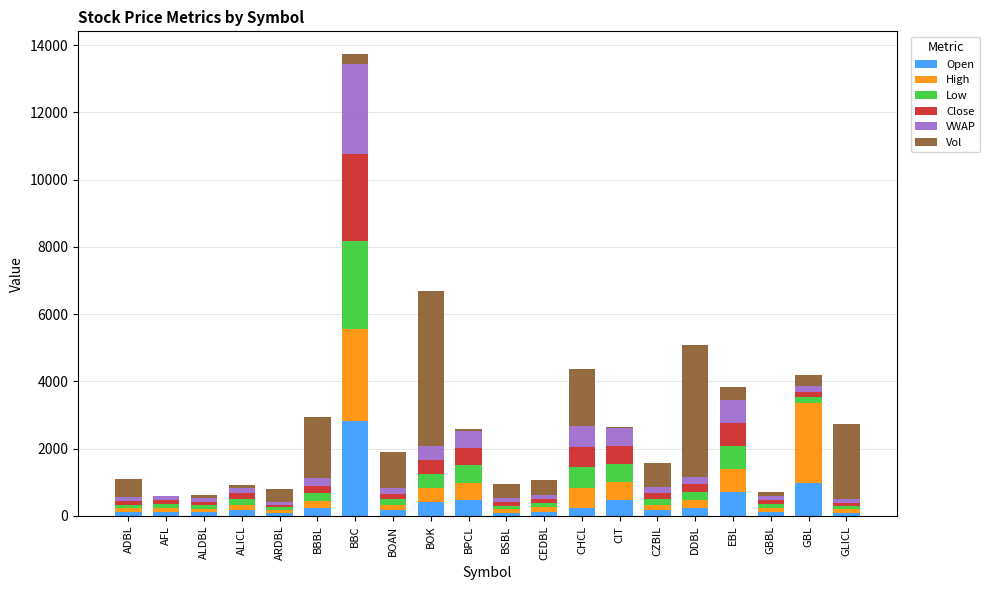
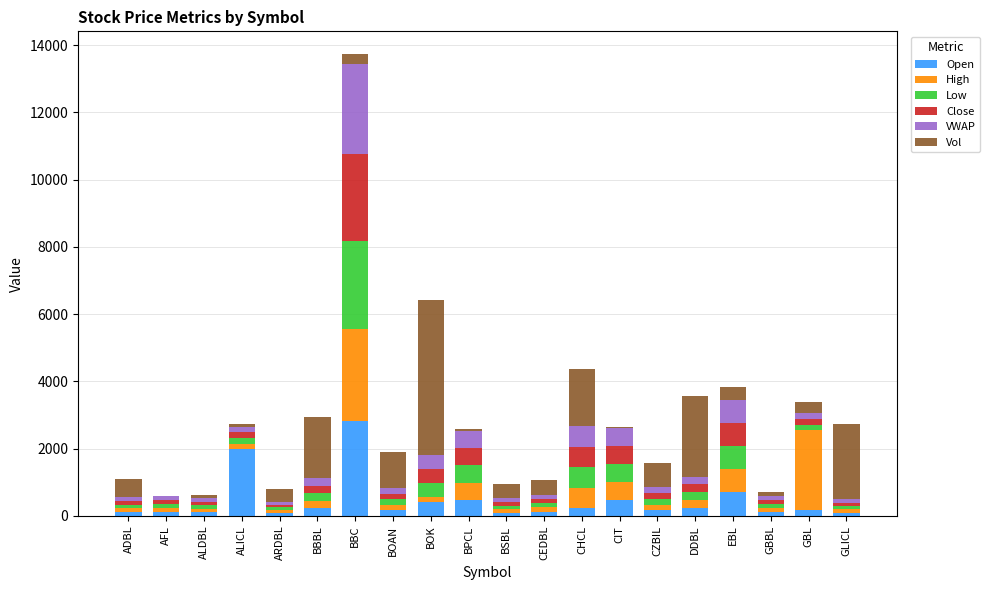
Open, ALICL: 200 -> 2000
High, BOK: 400 -> 100
Vol, DDBL: 3900 -> 2400
Open, GBL: 1000 -> 200
